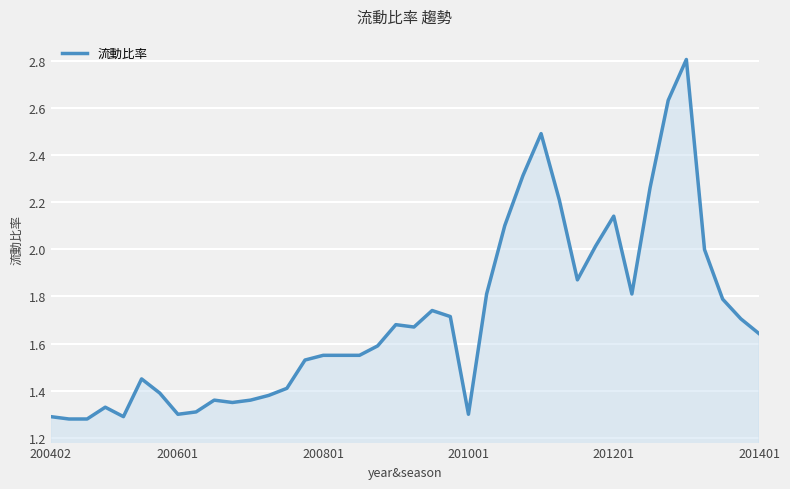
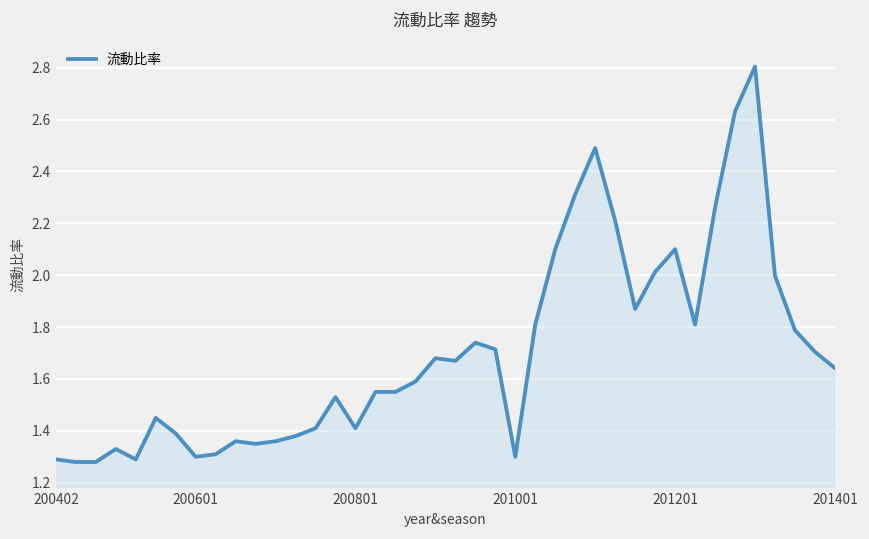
200801: 1.55 -> 1.41
201201: 2.14 -> 2.10
